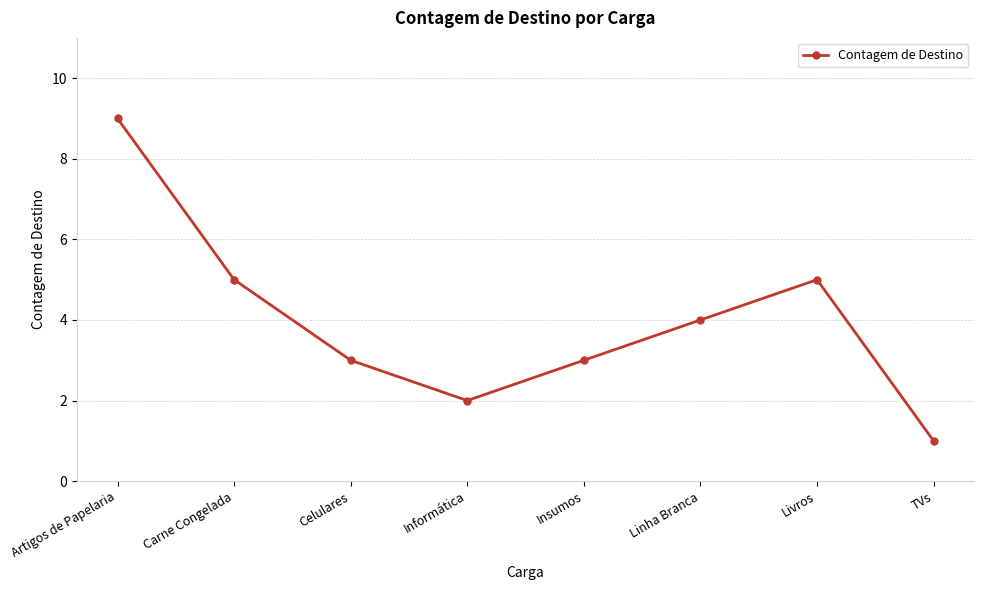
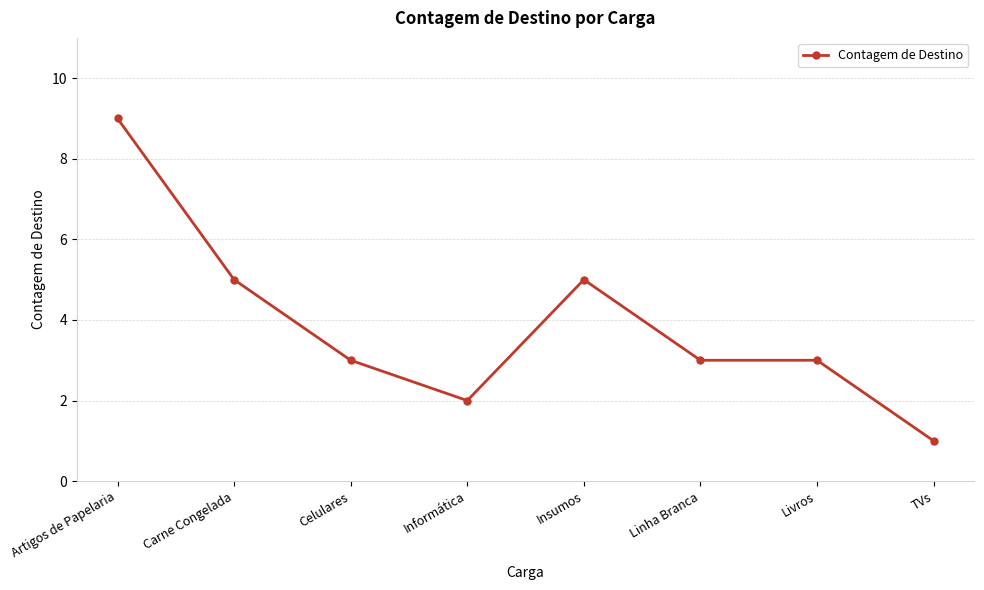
Insumos: 3 -> 5
Linha Branca: 4 -> 3
Livros: 5 -> 3
